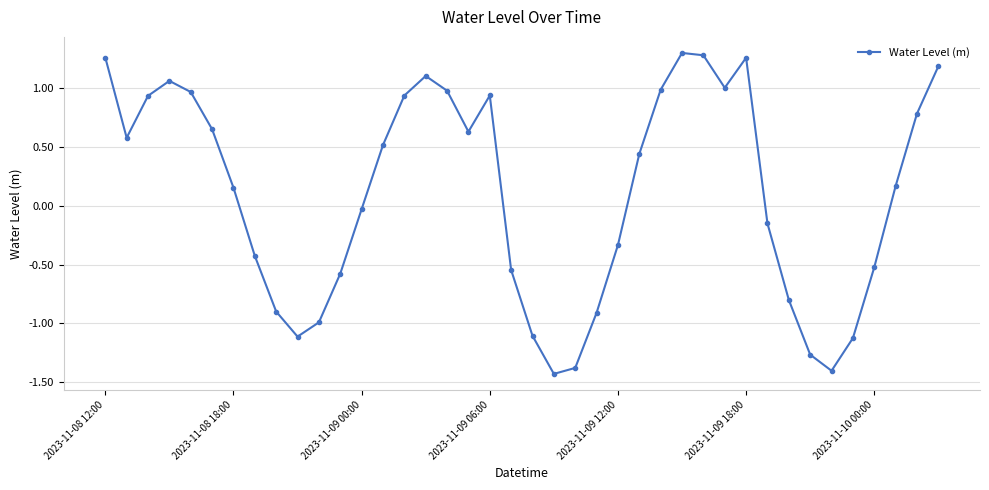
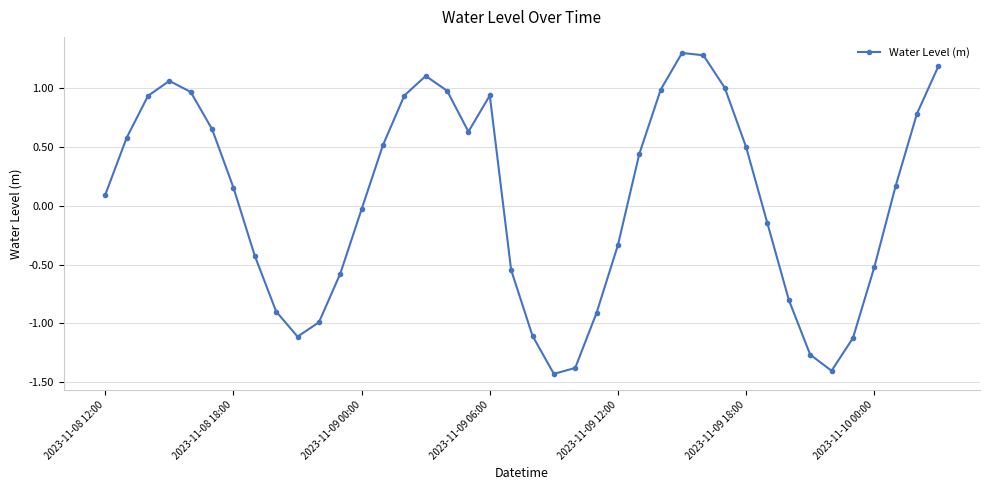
2023-11-08 12:00: 1.26 -> 0.09
2023-11-09 18:00: 1.26 -> 0.50
